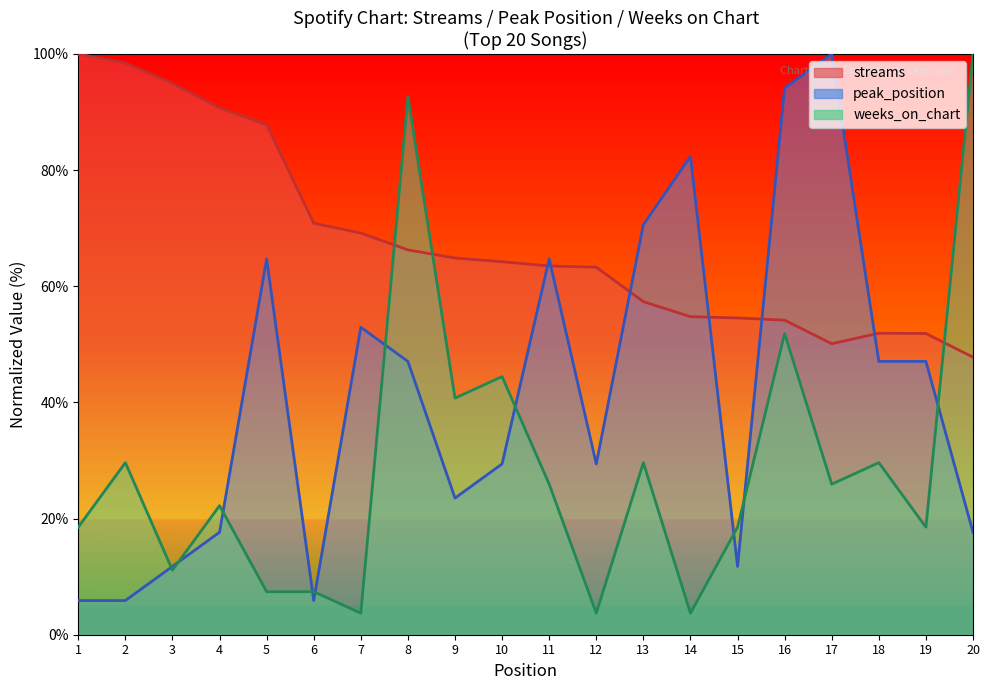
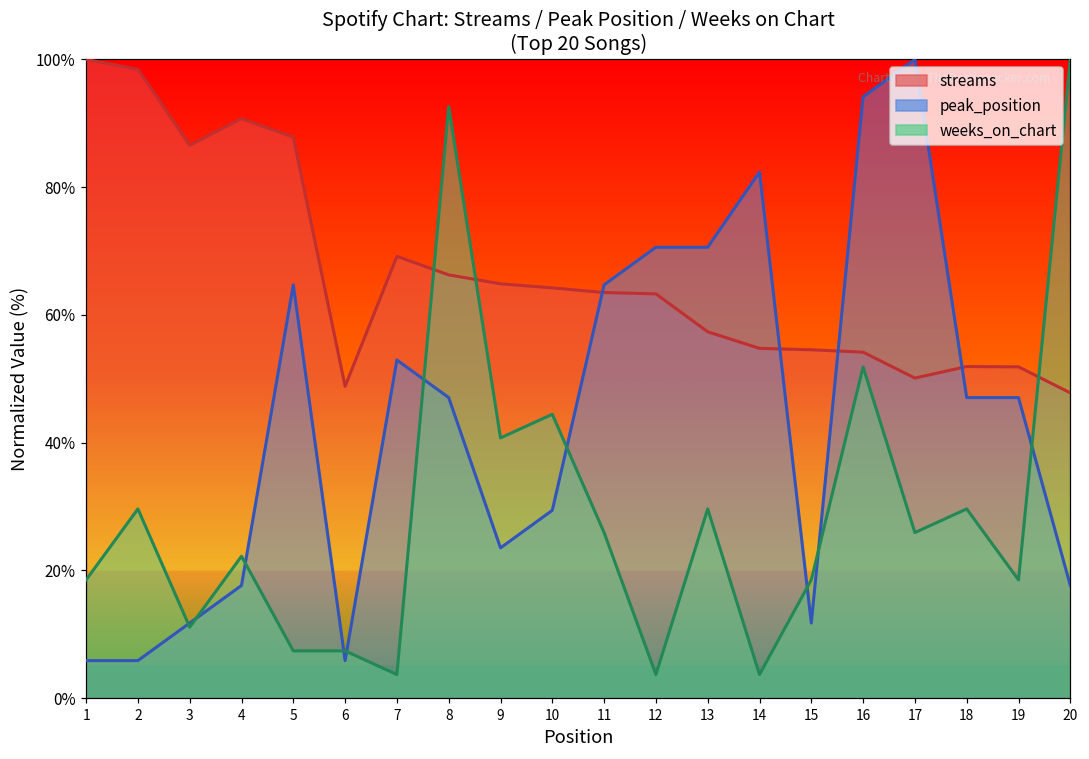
streams, 3: 95% -> 87%
streams, 6: 71% -> 49%
peak_position, 12: 29% -> 71%
